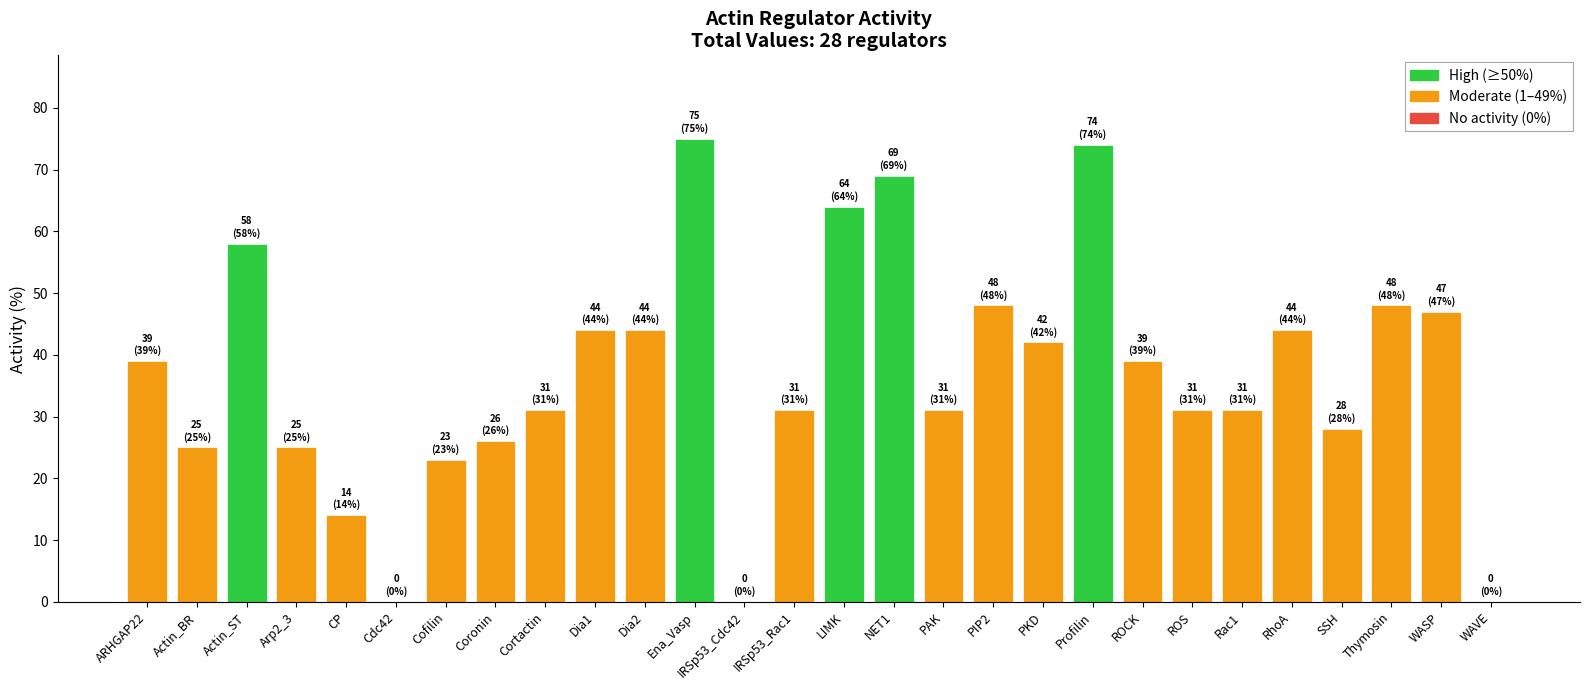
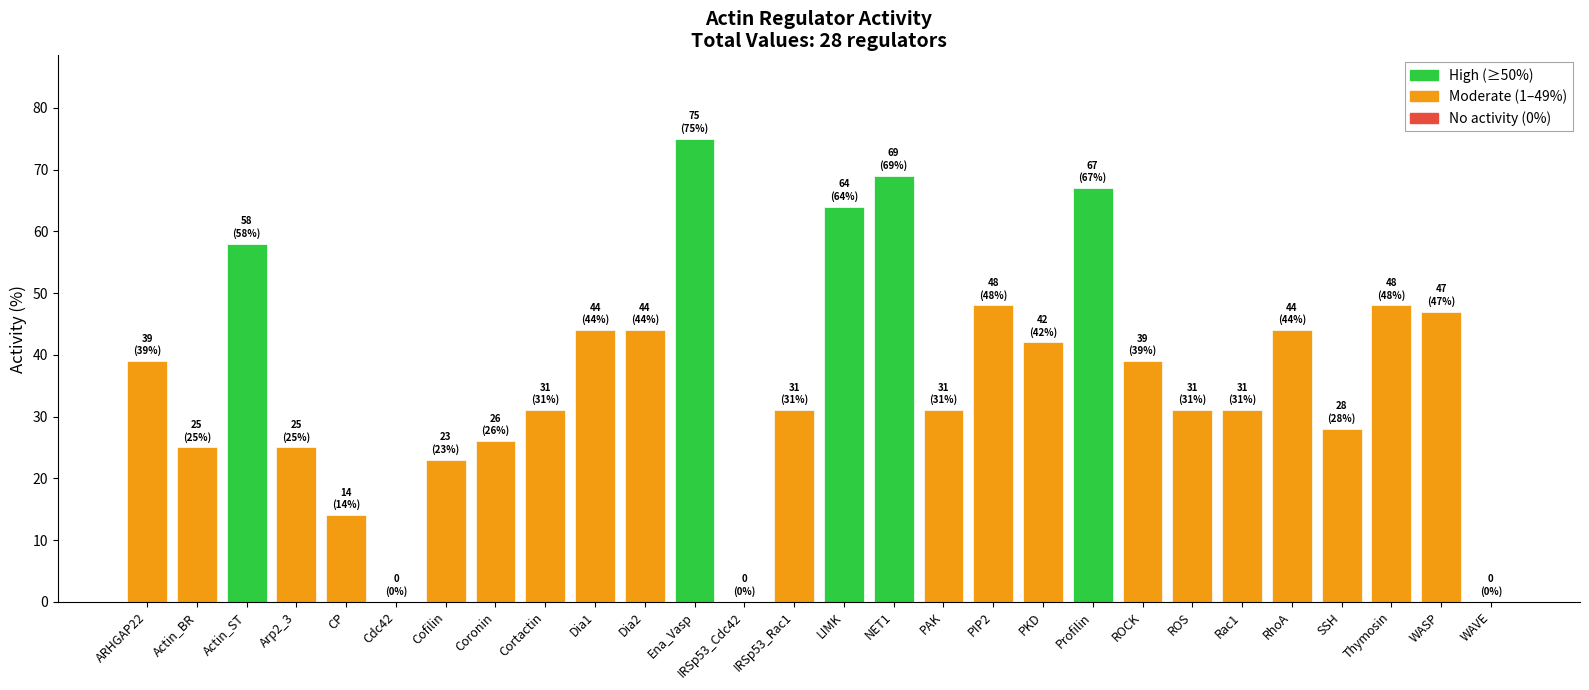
Profilin: 74 (74%) -> 67 (67%)
